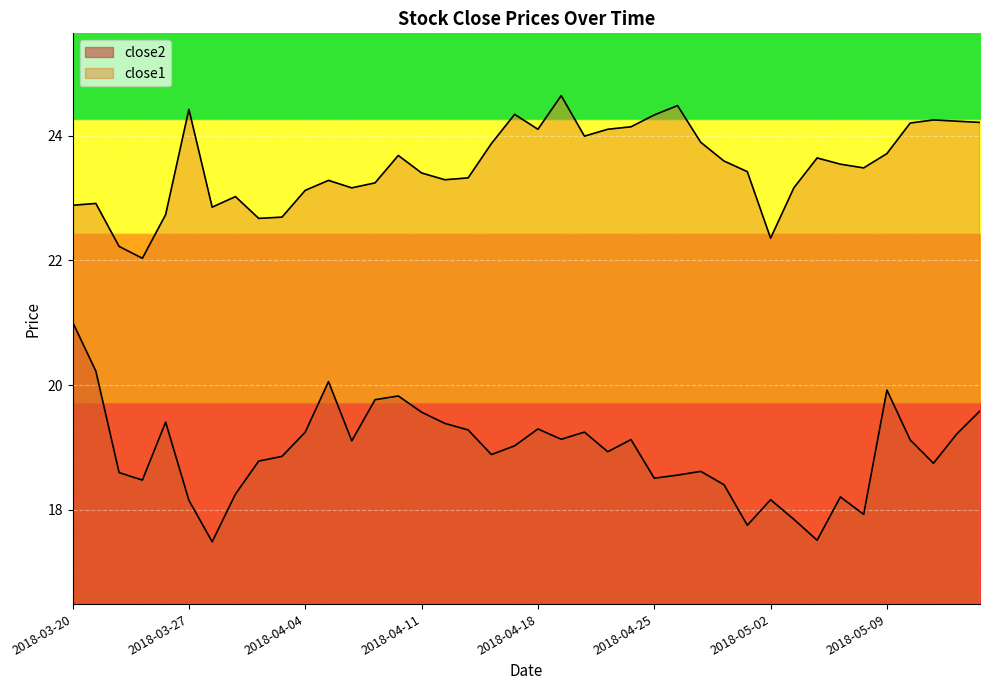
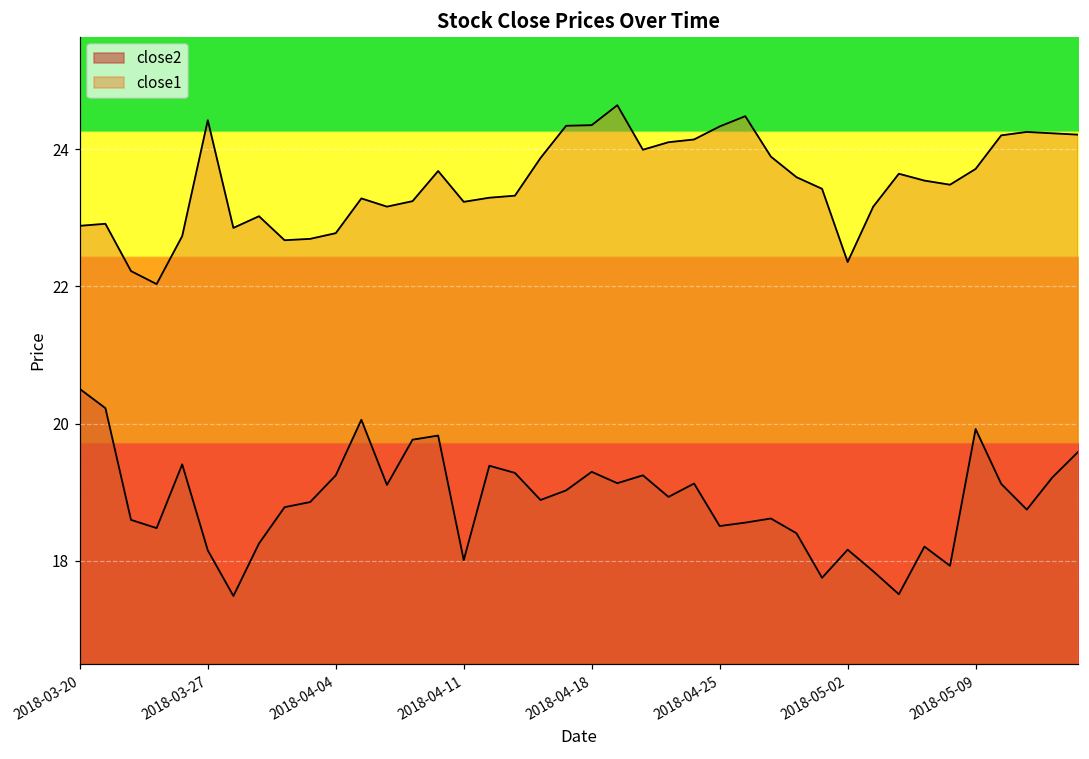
close2, 2018-03-20: 21.0 -> 20.5
close1, 2018-04-04: 23.1 -> 22.8
close2, 2018-04-11: 19.6 -> 18.0
close1, 2018-04-11: 23.4 -> 23.2
close1, 2018-04-18: 24.1 -> 24.4
